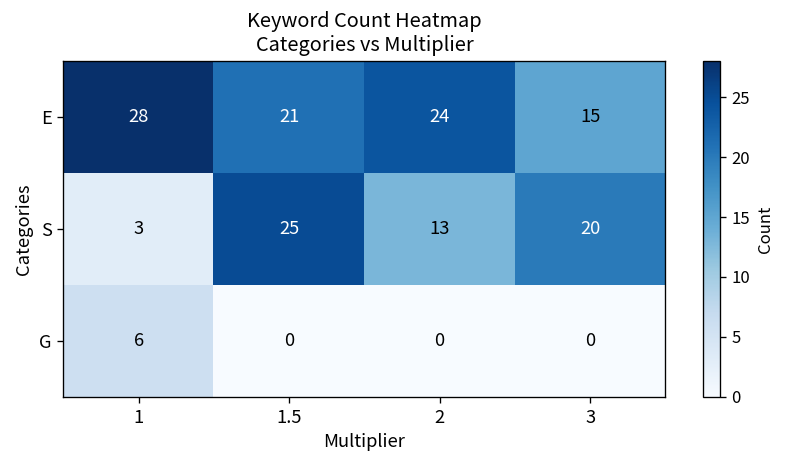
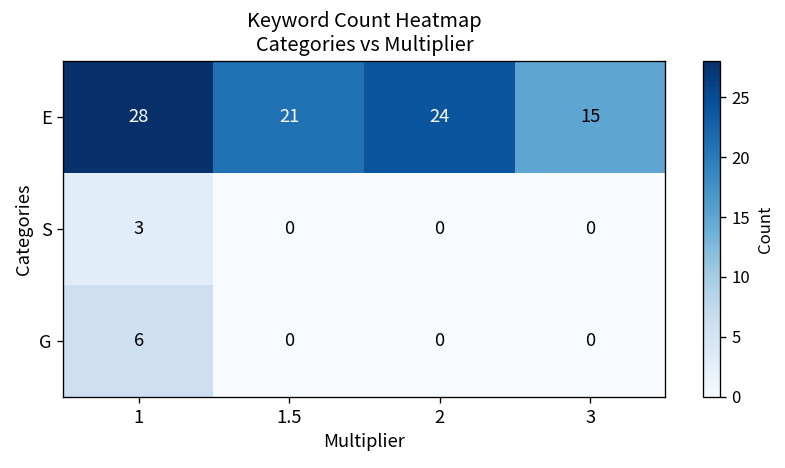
S, 1.5: 25 -> 0
S, 2: 13 -> 0
S, 3: 20 -> 0
